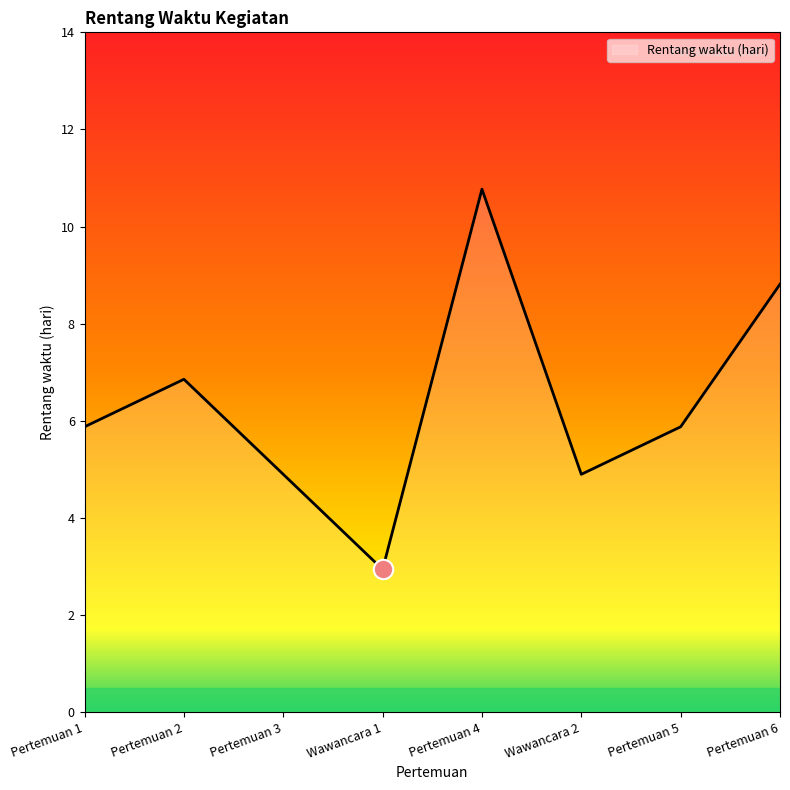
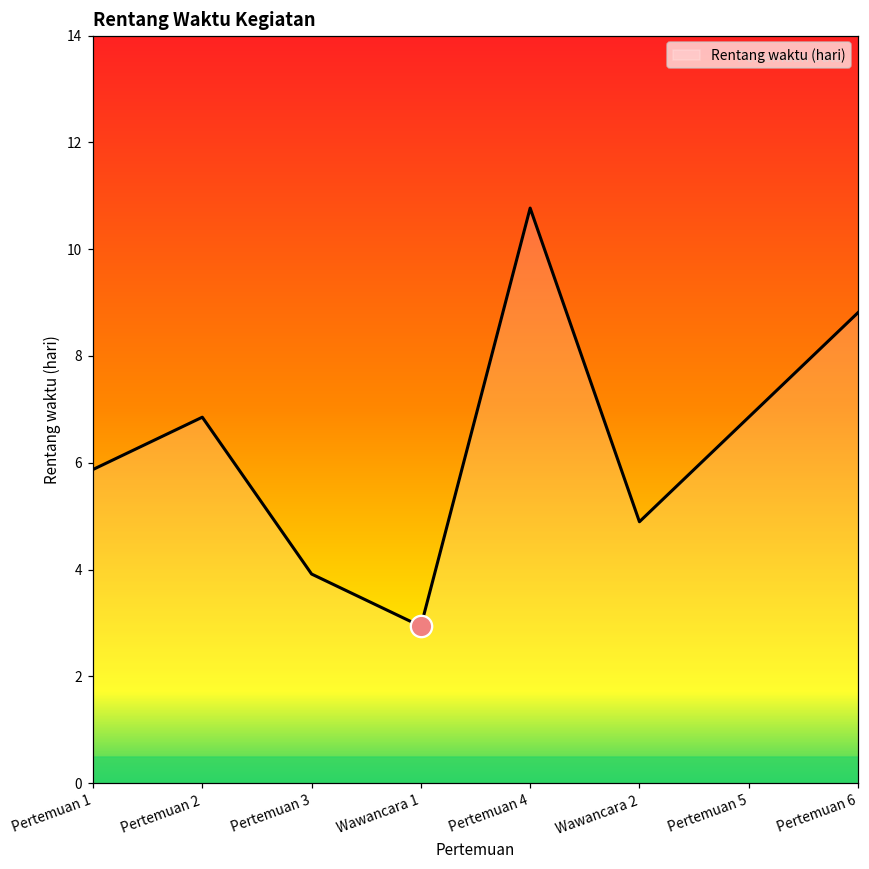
Rentang waktu (hari), Pertemuan 3: 5 -> 4
Rentang waktu (hari), Pertemuan 5: 6 -> 7
